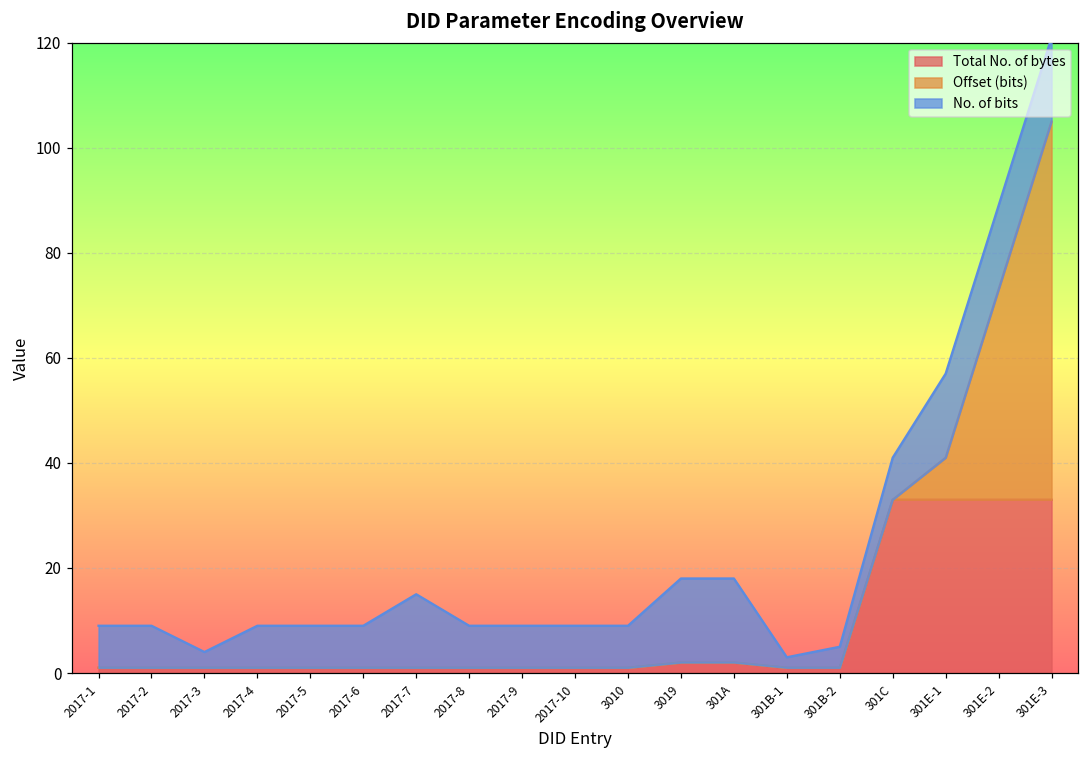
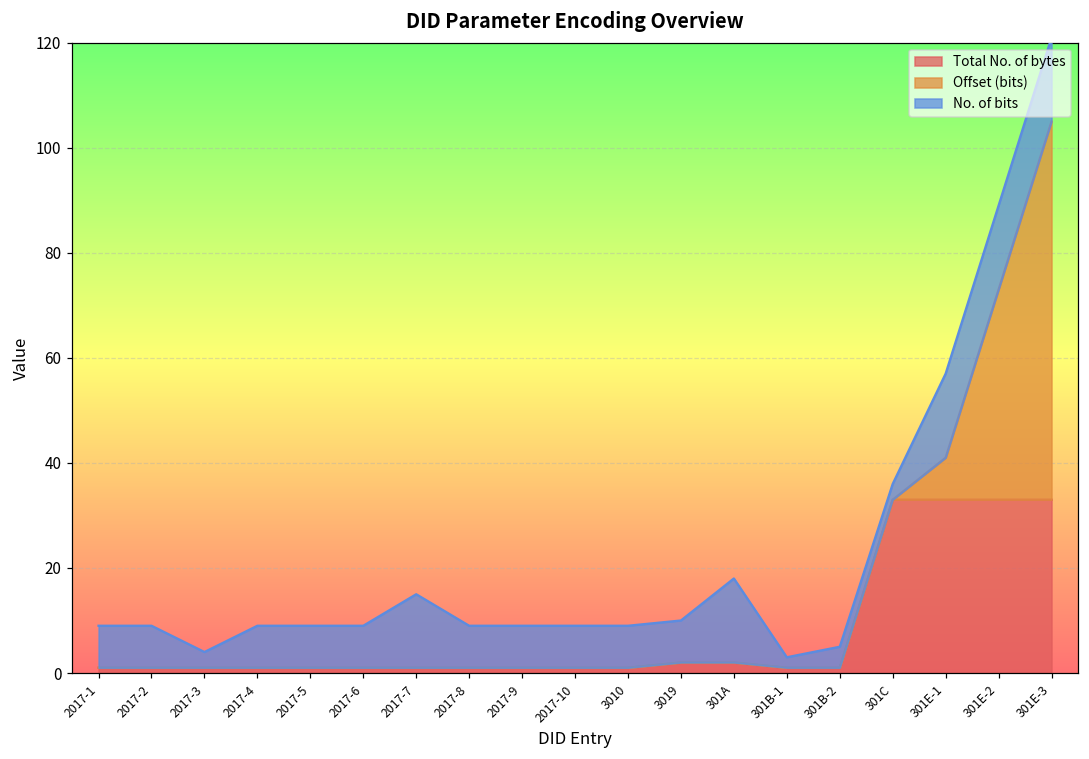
No. of bits, 3019: 16 -> 8
No. of bits, 301C: 8 -> 3
